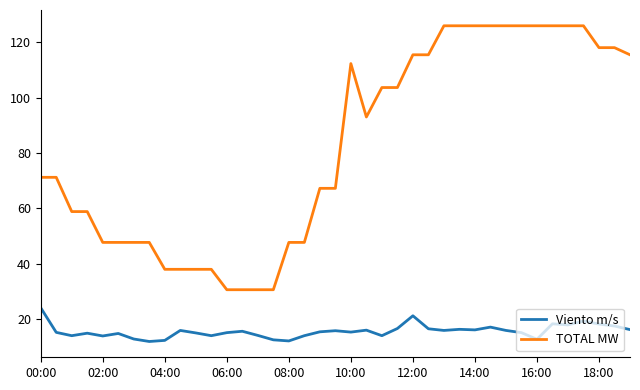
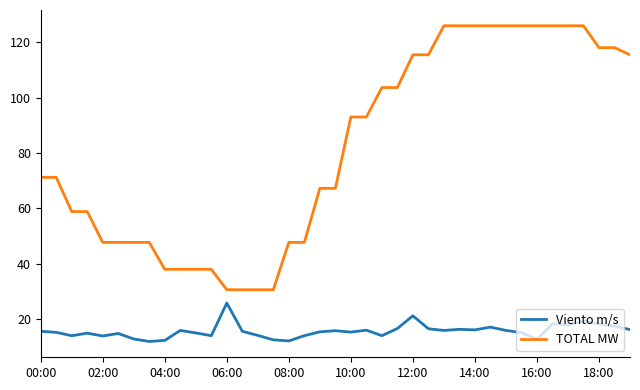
Viento m/s, 00:00: 24 -> 16
Viento m/s, 06:00: 15 -> 26
TOTAL MW, 10:00: 112 -> 93
